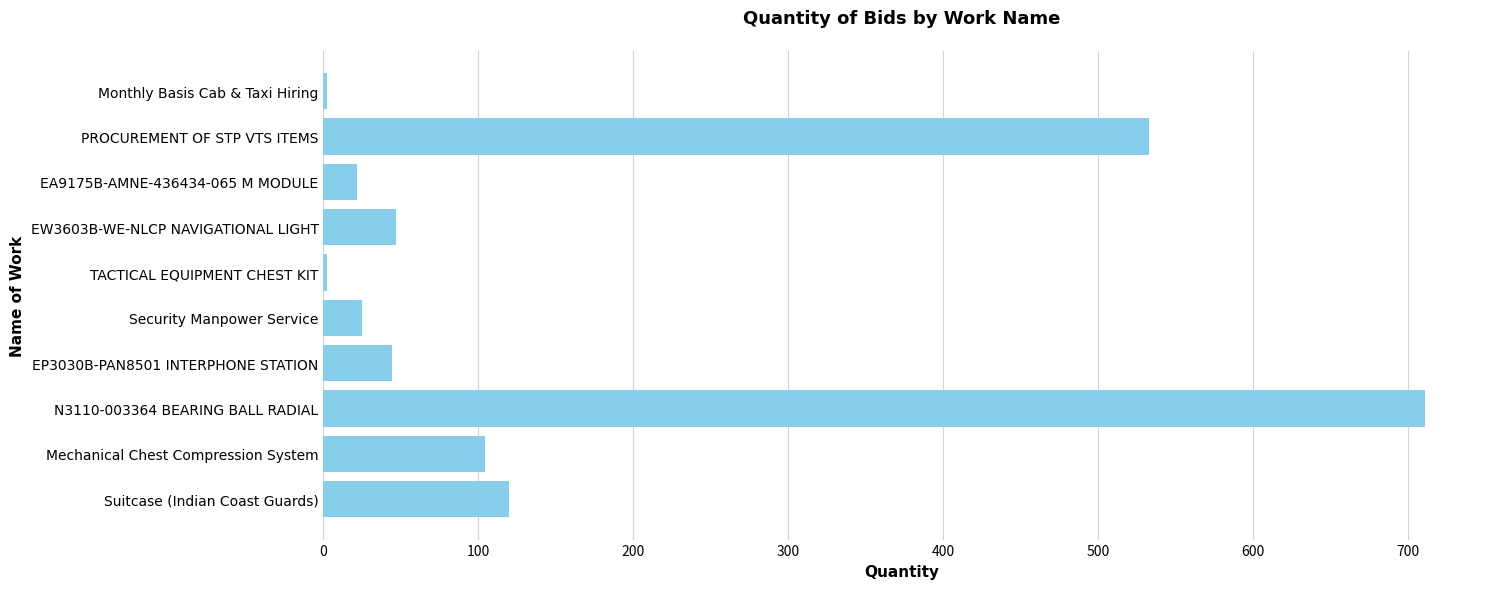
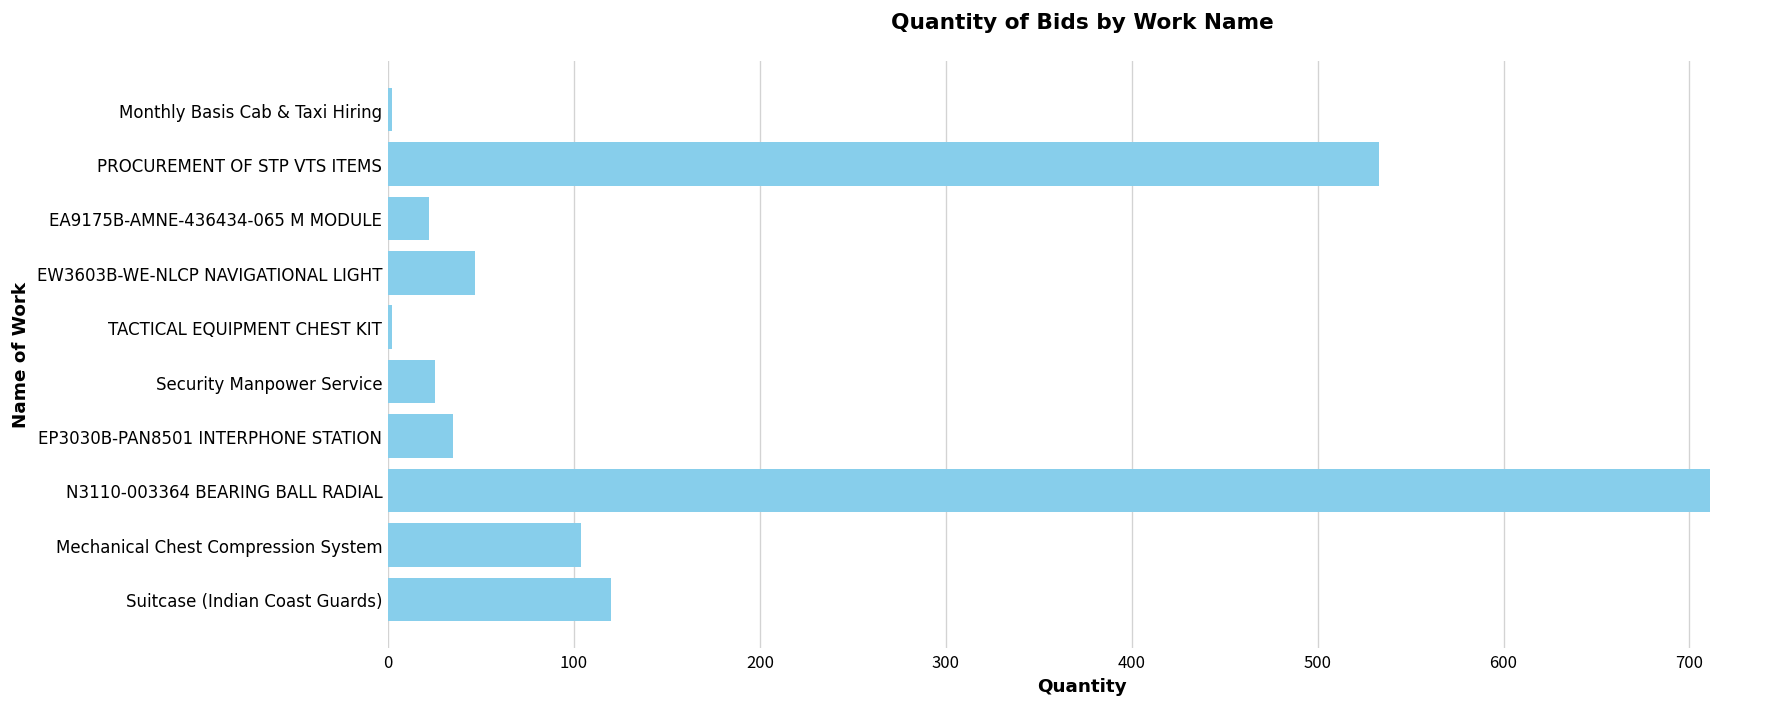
EP3030B-PAN8501 INTERPHONE STATION: 44 -> 35
